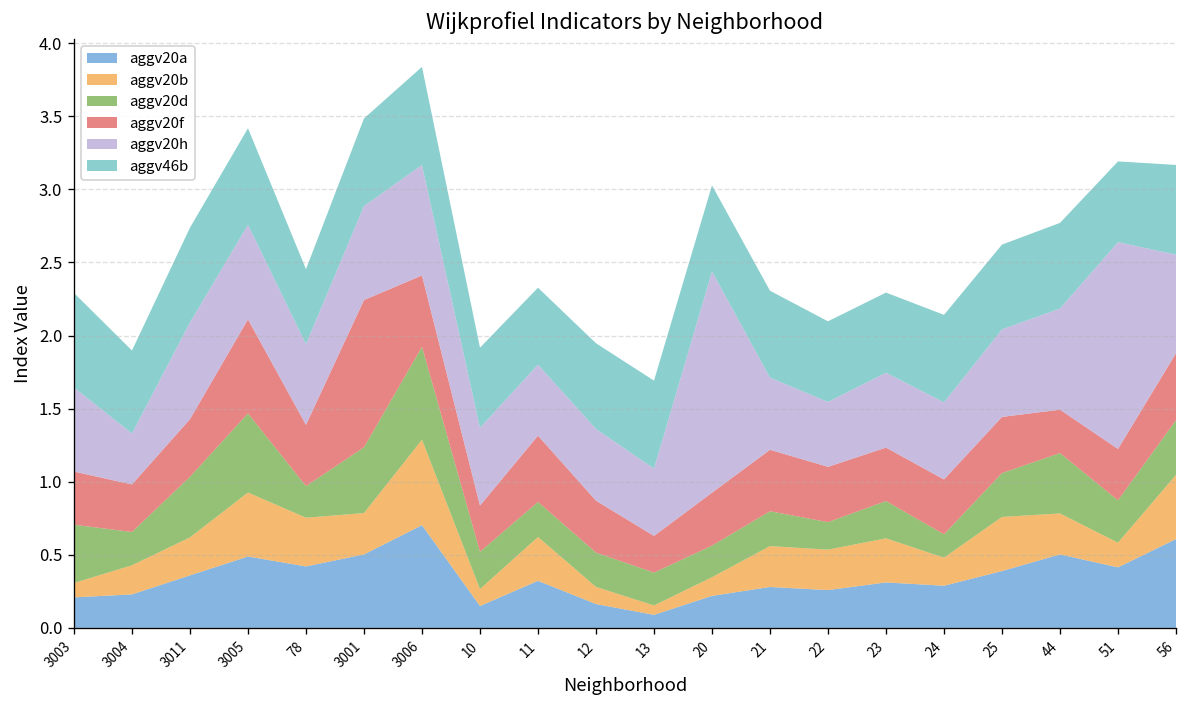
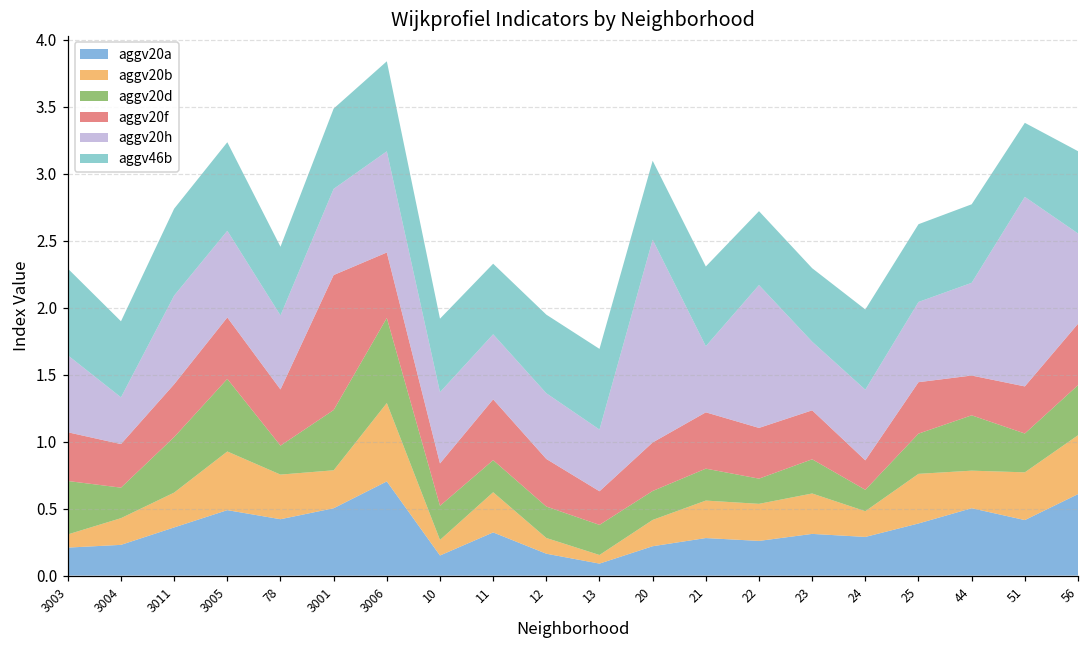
aggv20f, 3005: 0.64 -> 0.46
aggv20b, 20: 0.13 -> 0.20
aggv20h, 22: 0.44 -> 1.07
aggv20f, 24: 0.38 -> 0.22
aggv20b, 51: 0.17 -> 0.36
